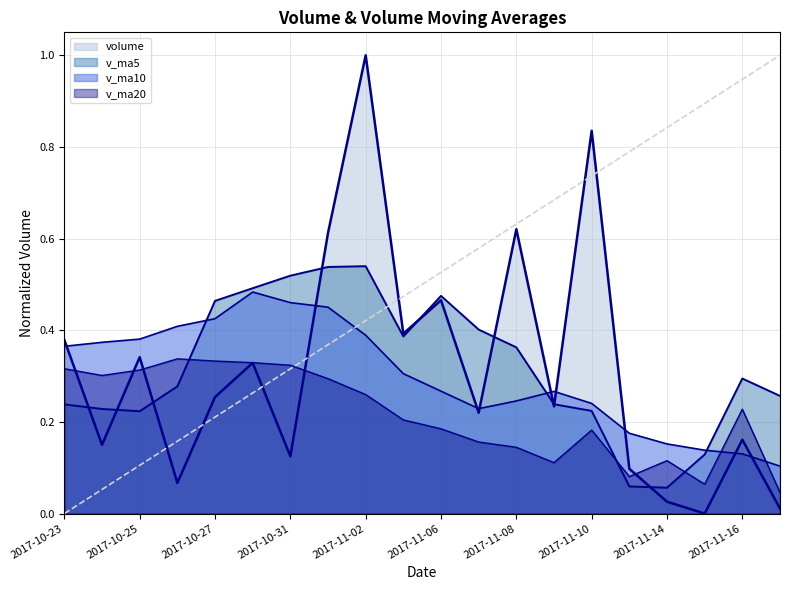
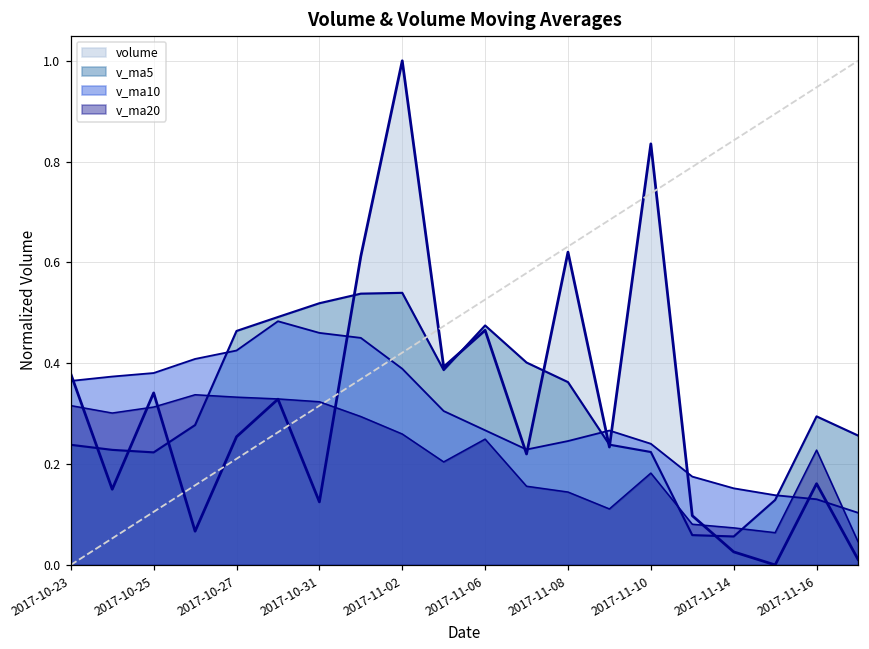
v_ma20, 2017-11-06: 0.18 -> 0.25
v_ma20, 2017-11-14: 0.12 -> 0.07
